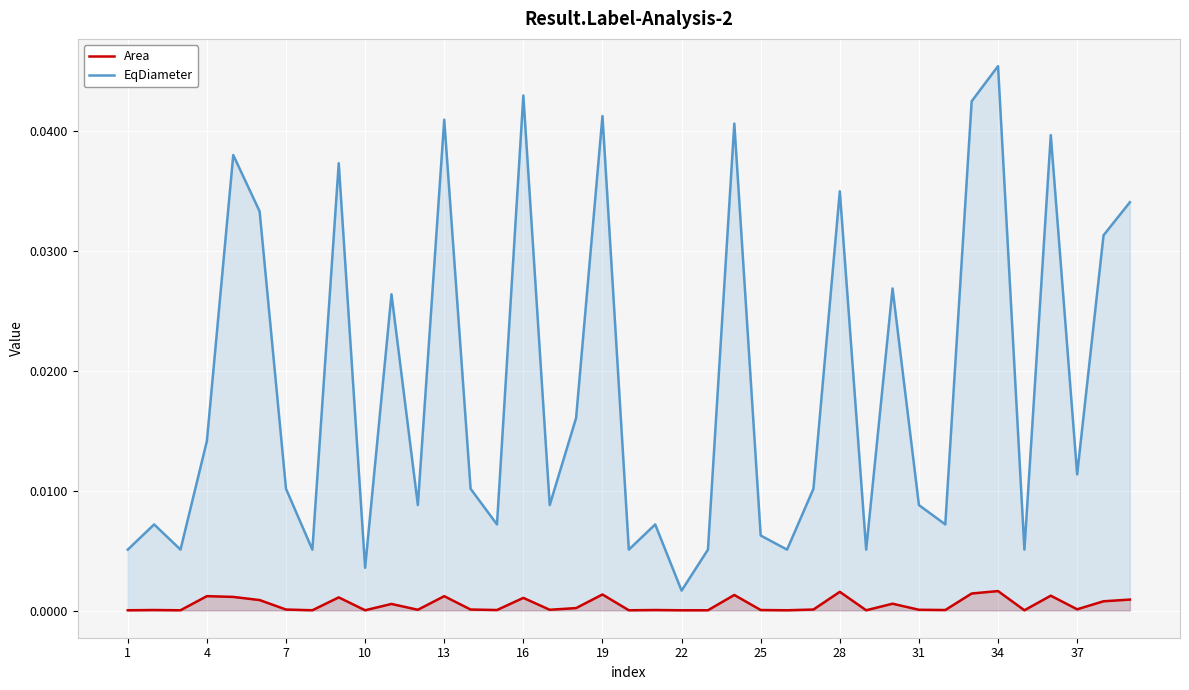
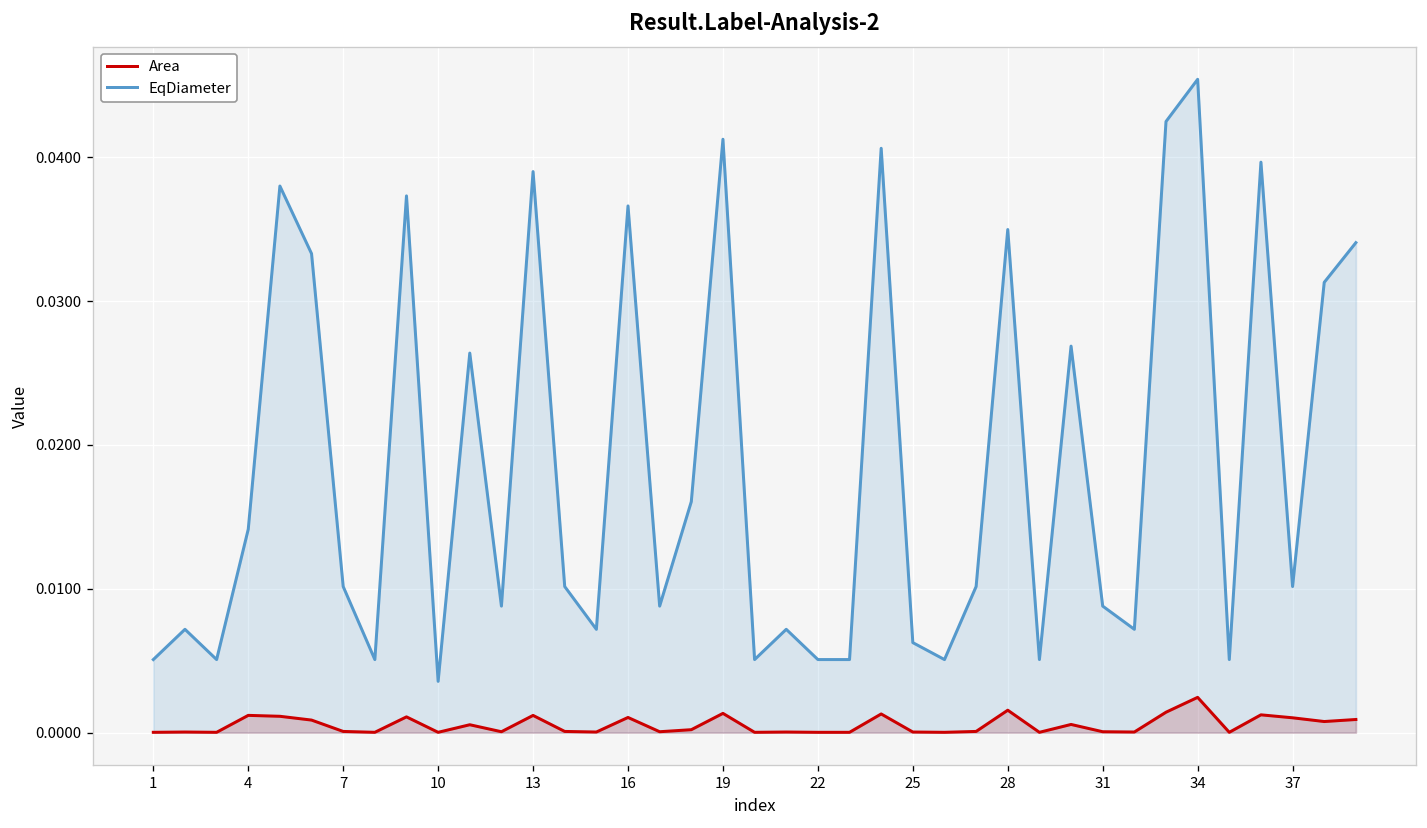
EqDiameter, 13: 0.0410 -> 0.0390
EqDiameter, 16: 0.0430 -> 0.0366
EqDiameter, 22: 0.0017 -> 0.0051
Area, 34: 0.0016 -> 0.0025
Area, 37: 0.0001 -> 0.0010
EqDiameter, 37: 0.0114 -> 0.0102
